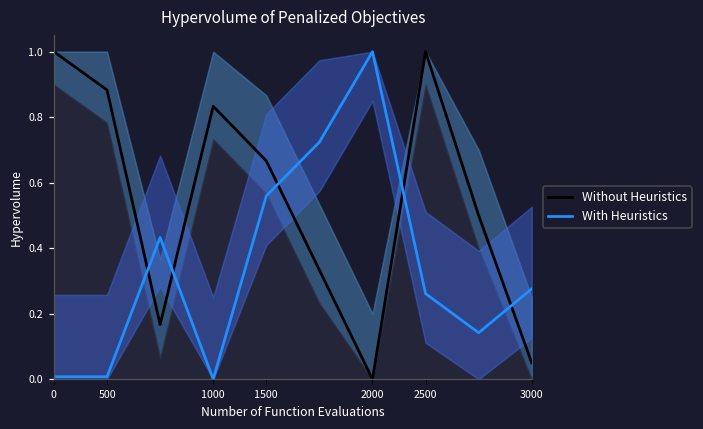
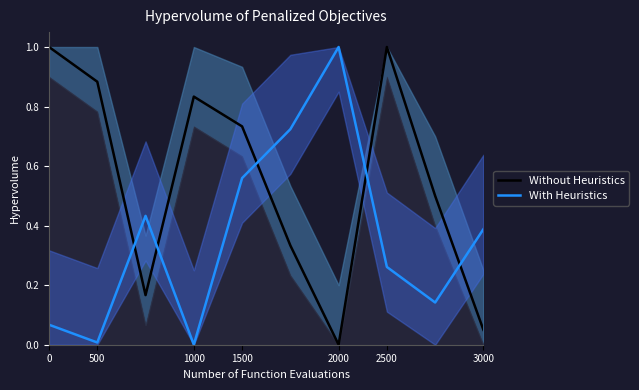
With Heuristics, 0: 0.01 -> 0.07
Without Heuristics, 1500: 0.67 -> 0.73
With Heuristics, 3000: 0.28 -> 0.39
